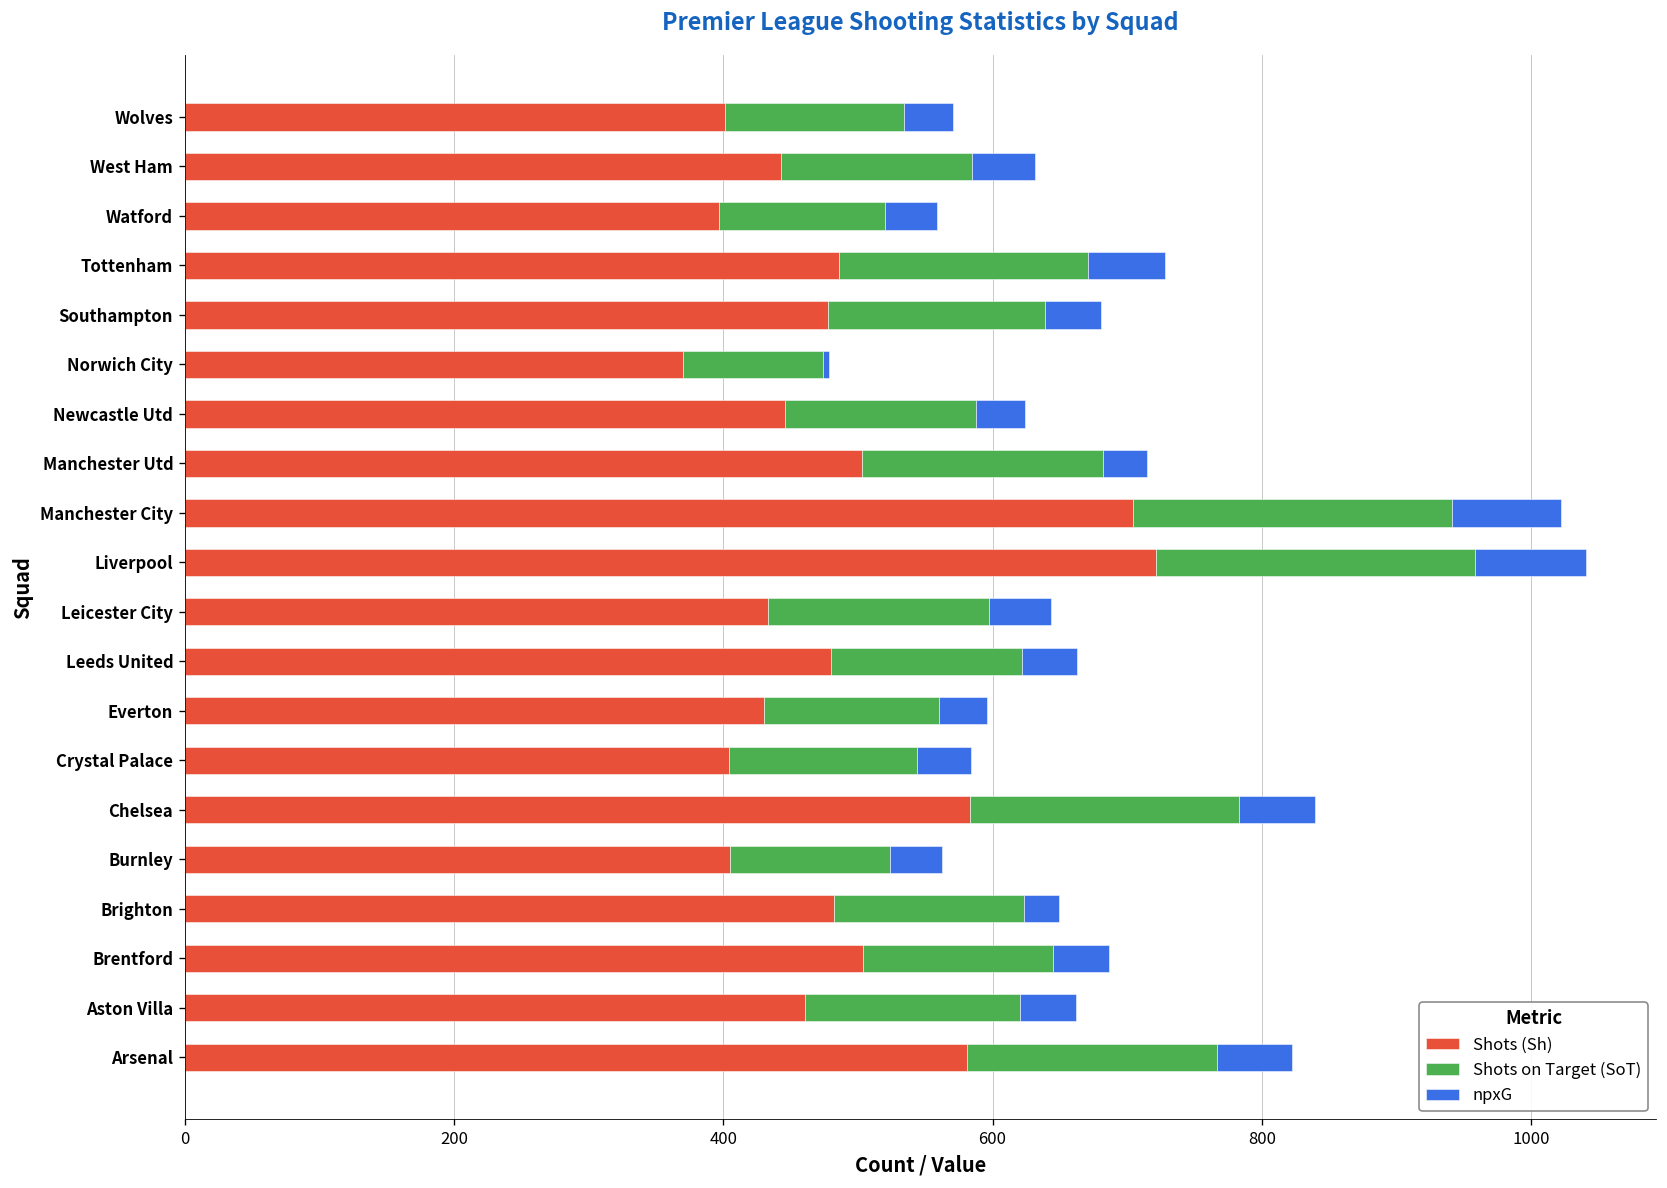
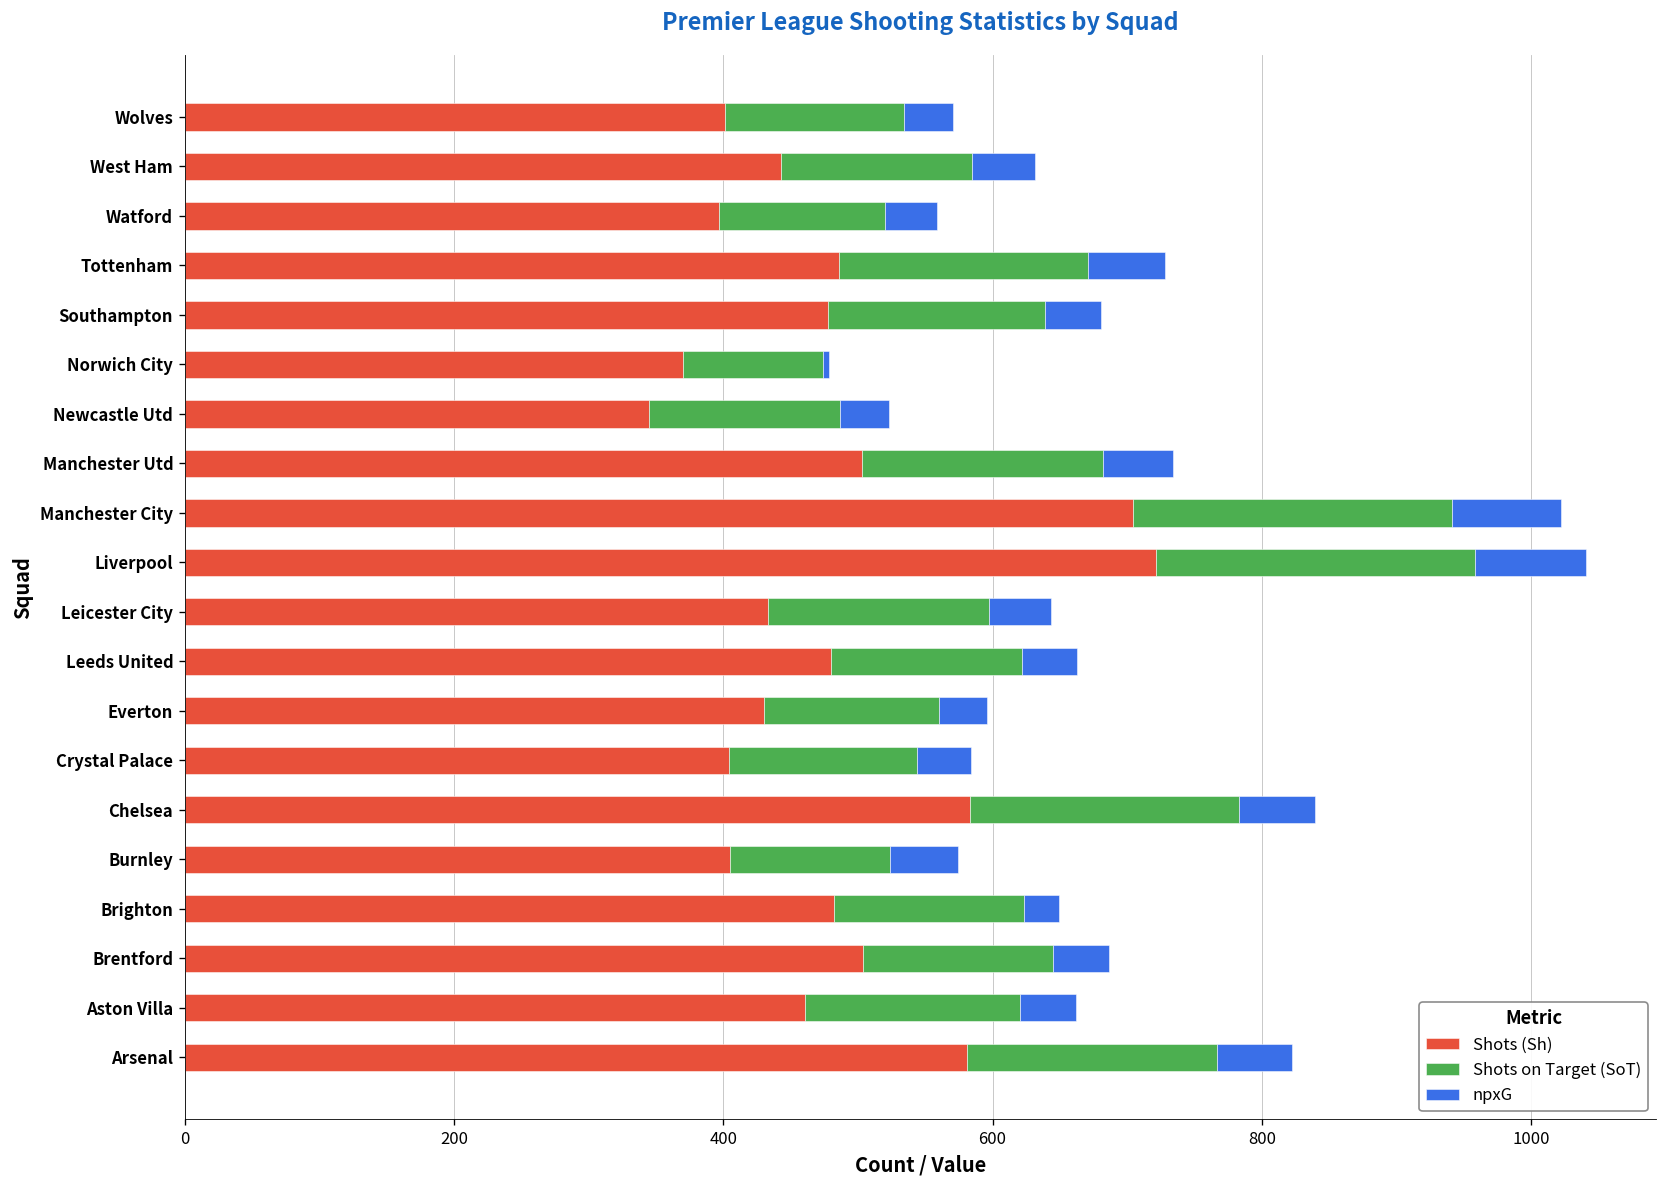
Shots (Sh), Newcastle Utd: 446 -> 345
npxG, Manchester Utd: 32 -> 52
npxG, Burnley: 38 -> 50
